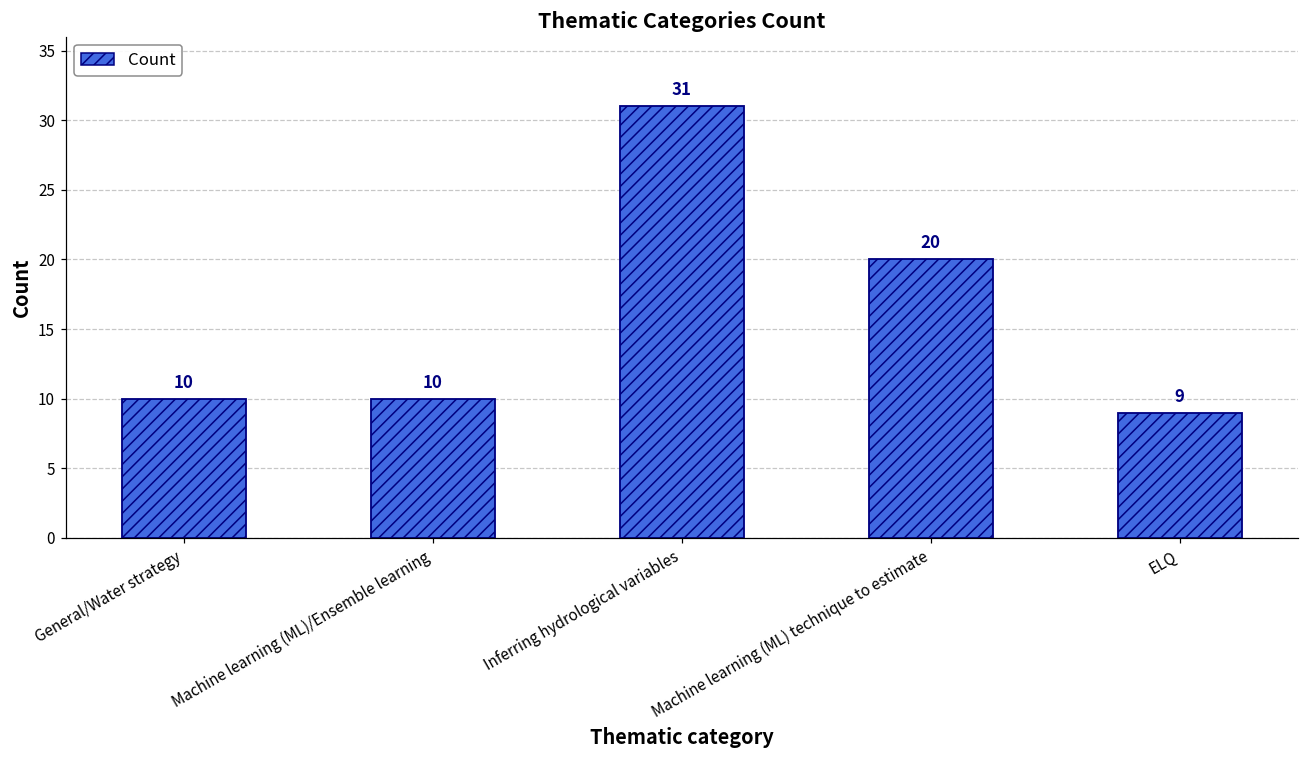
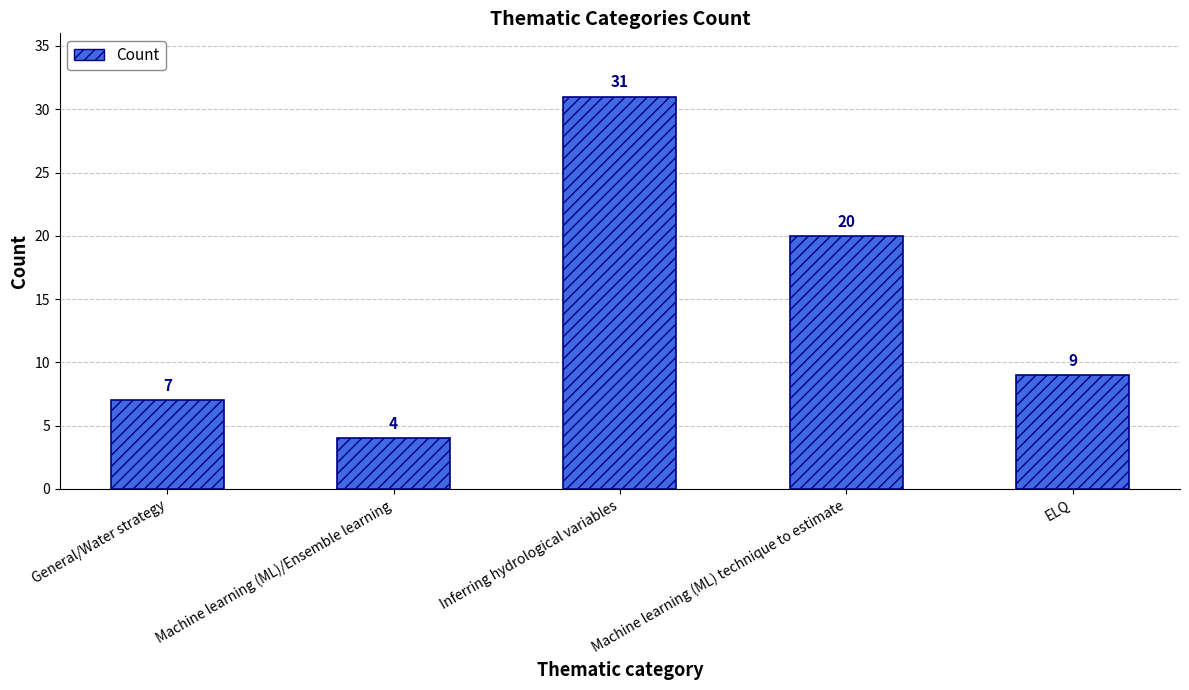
General/Water strategy: 10 -> 7
Machine learning (ML)/Ensemble learning: 10 -> 4
